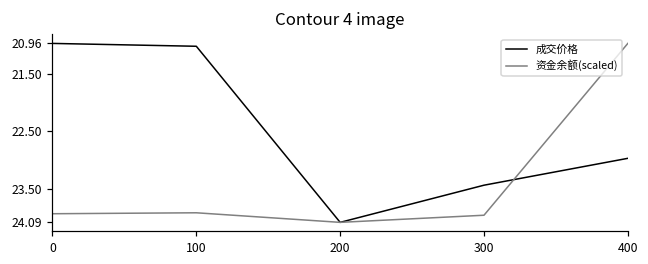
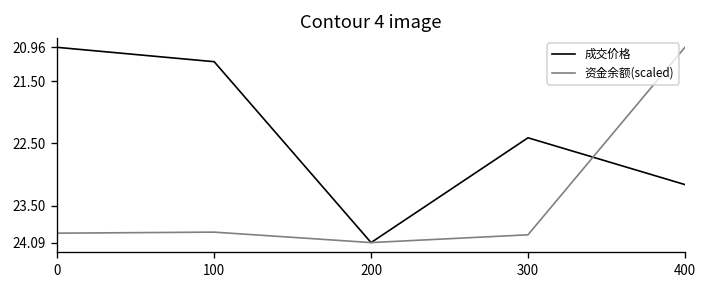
成交价格, 100: 21.0 -> 21.2
成交价格, 300: 23.4 -> 22.4
成交价格, 400: 23.0 -> 23.2
